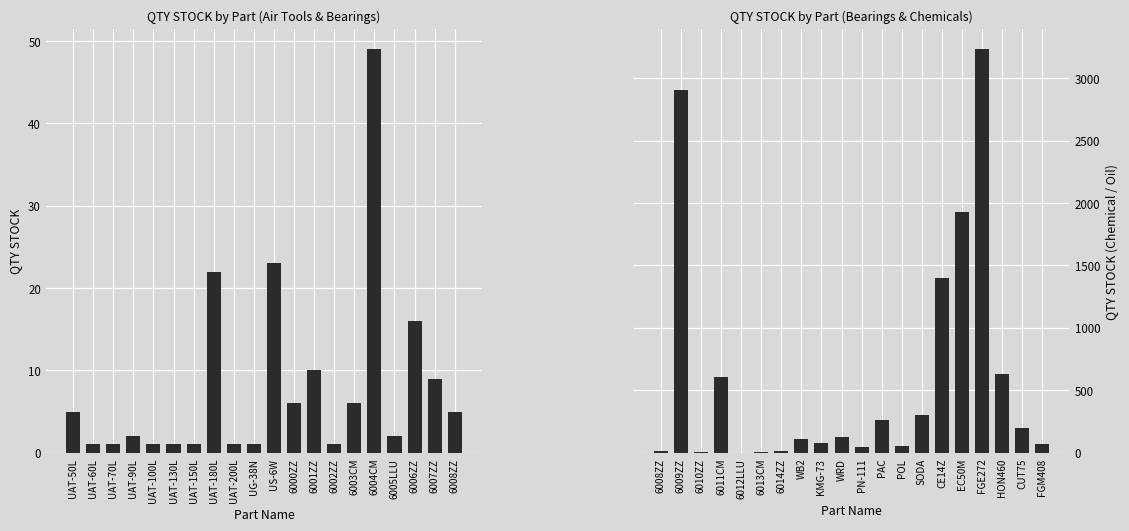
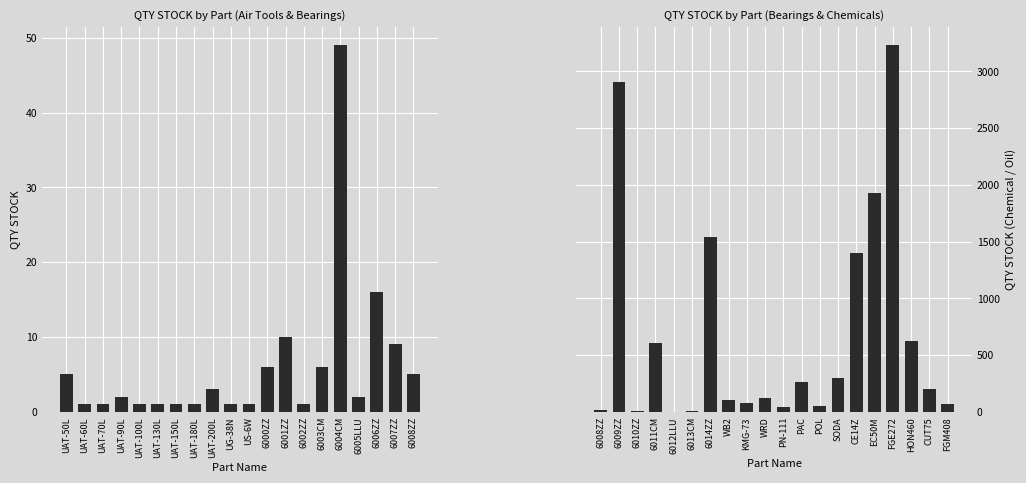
QTY STOCK by Part (Air Tools & Bearings), UAT-180L: 22 -> 1
QTY STOCK by Part (Air Tools & Bearings), UAT-200L: 1 -> 3
QTY STOCK by Part (Air Tools & Bearings), US-6W: 23 -> 1
QTY STOCK by Part (Bearings & Chemicals), 6014ZZ: 10 -> 1540
